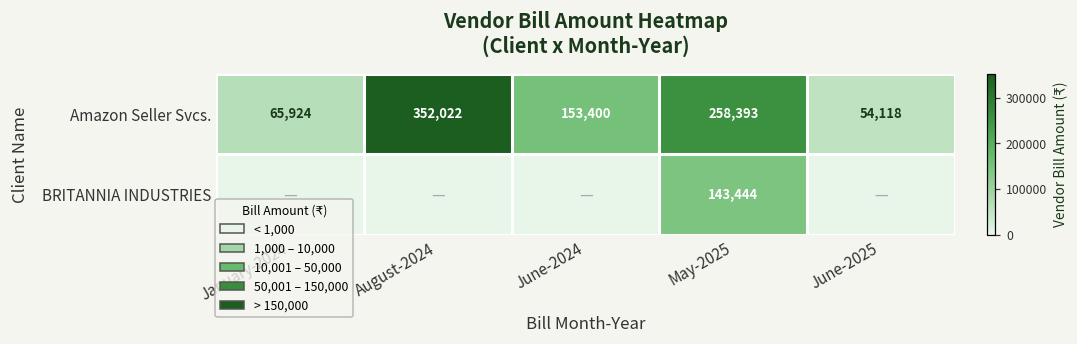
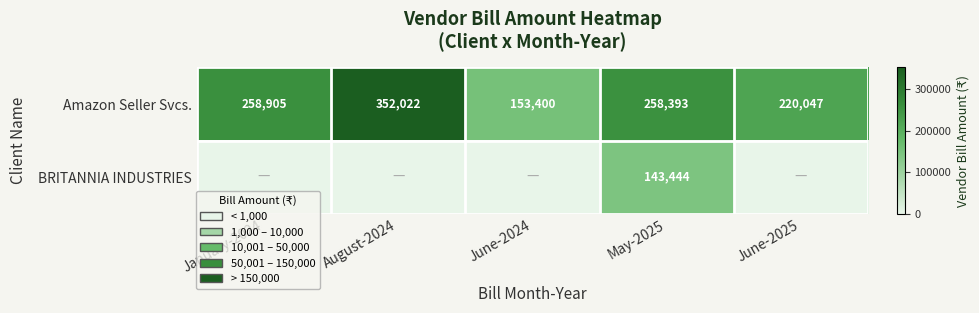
Amazon Seller Svcs., January-2024: 65,924 -> 258,905
Amazon Seller Svcs., June-2025: 54,118 -> 220,047
